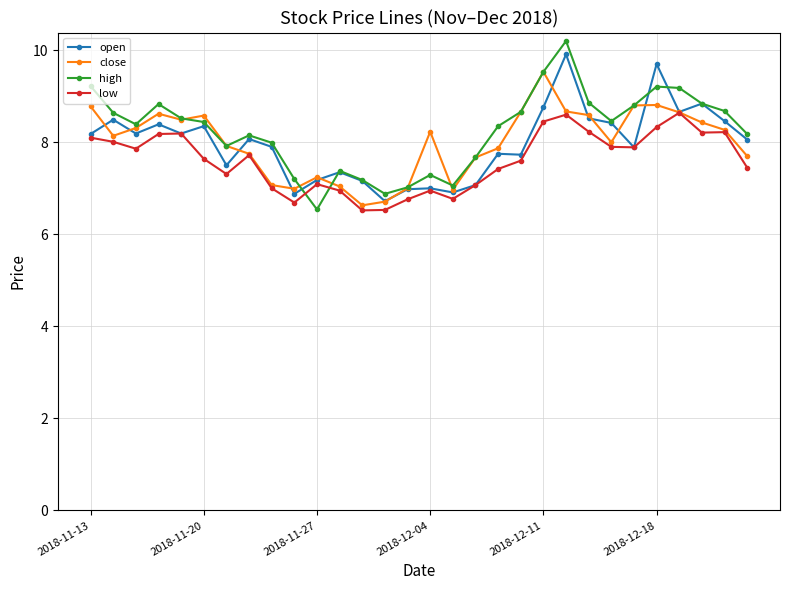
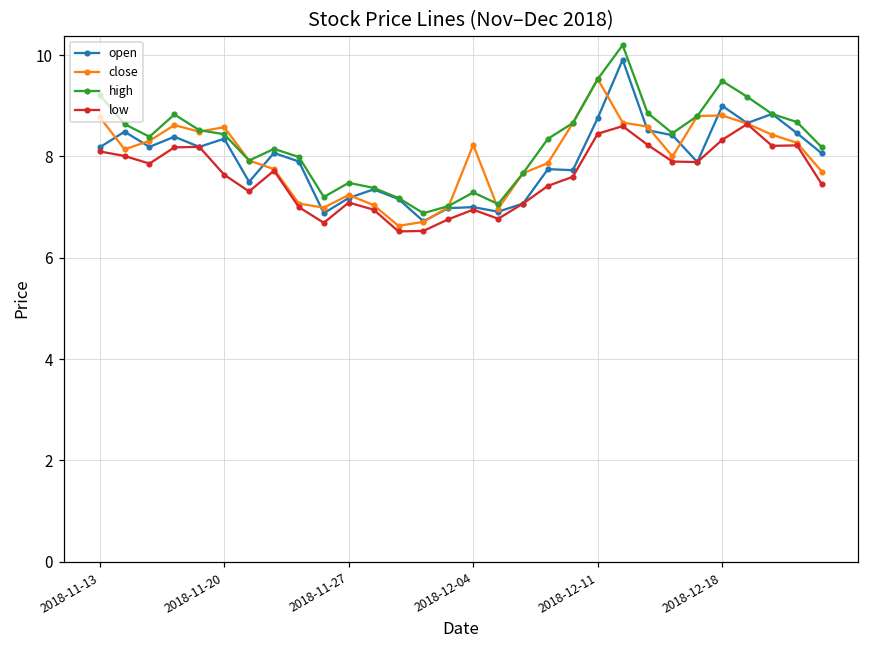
high, 2018-11-27: 6.5 -> 7.5
open, 2018-12-18: 9.7 -> 9.0
high, 2018-12-18: 9.2 -> 9.5
